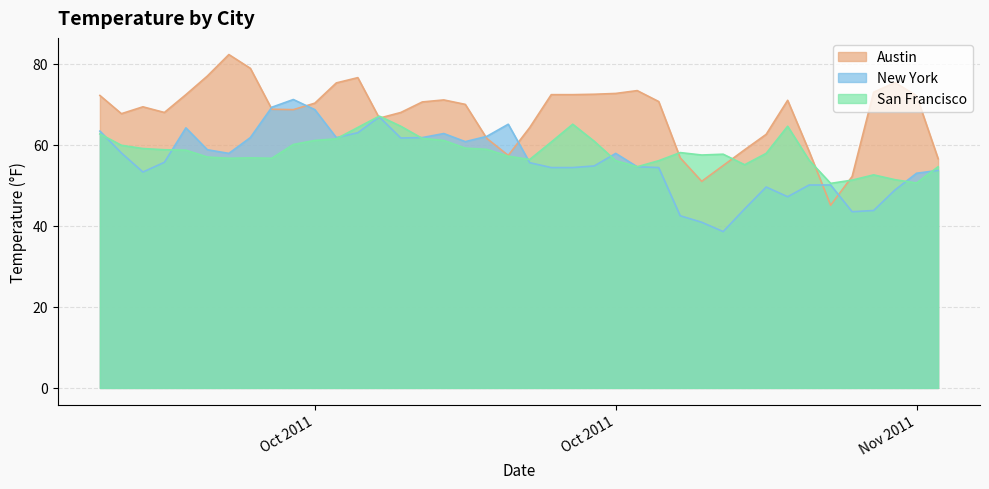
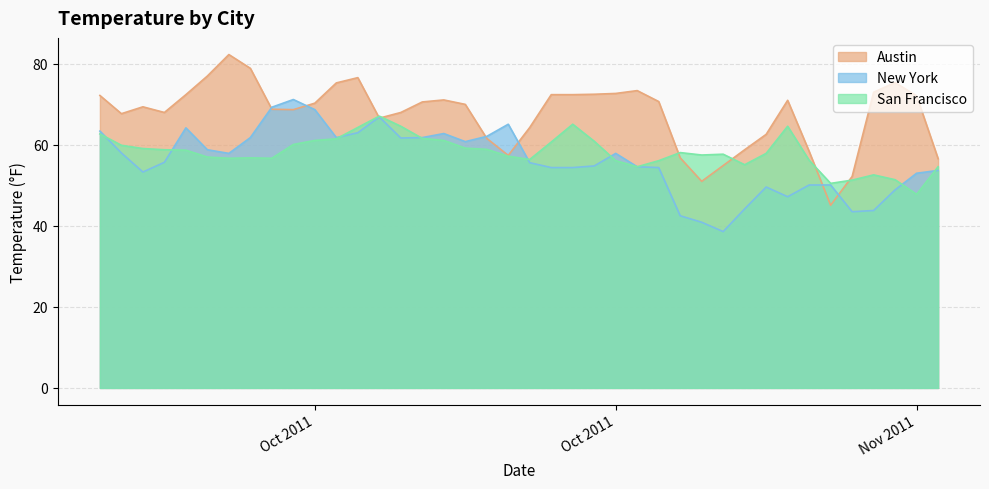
San Francisco, Nov 2011: 51 -> 48
